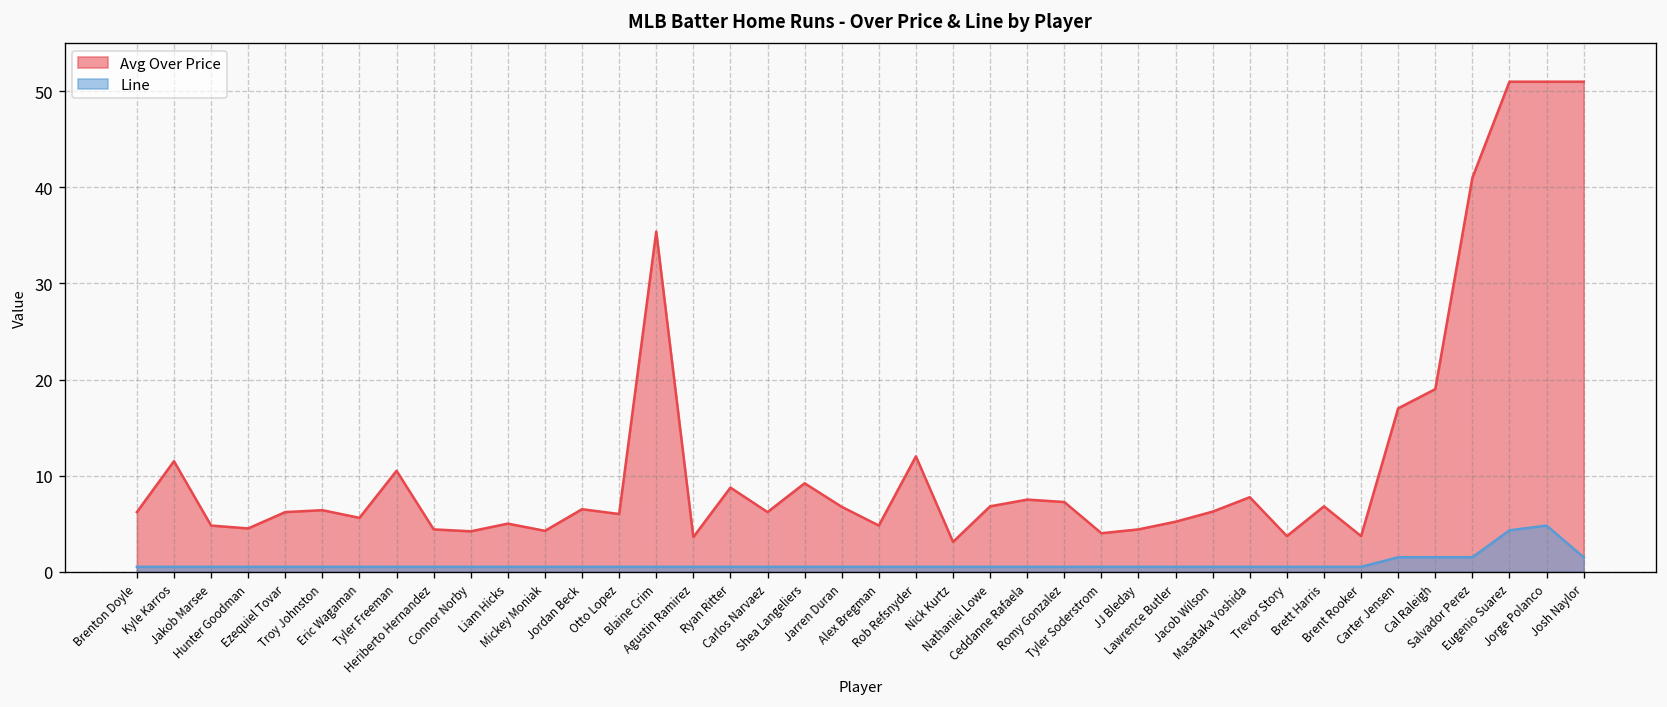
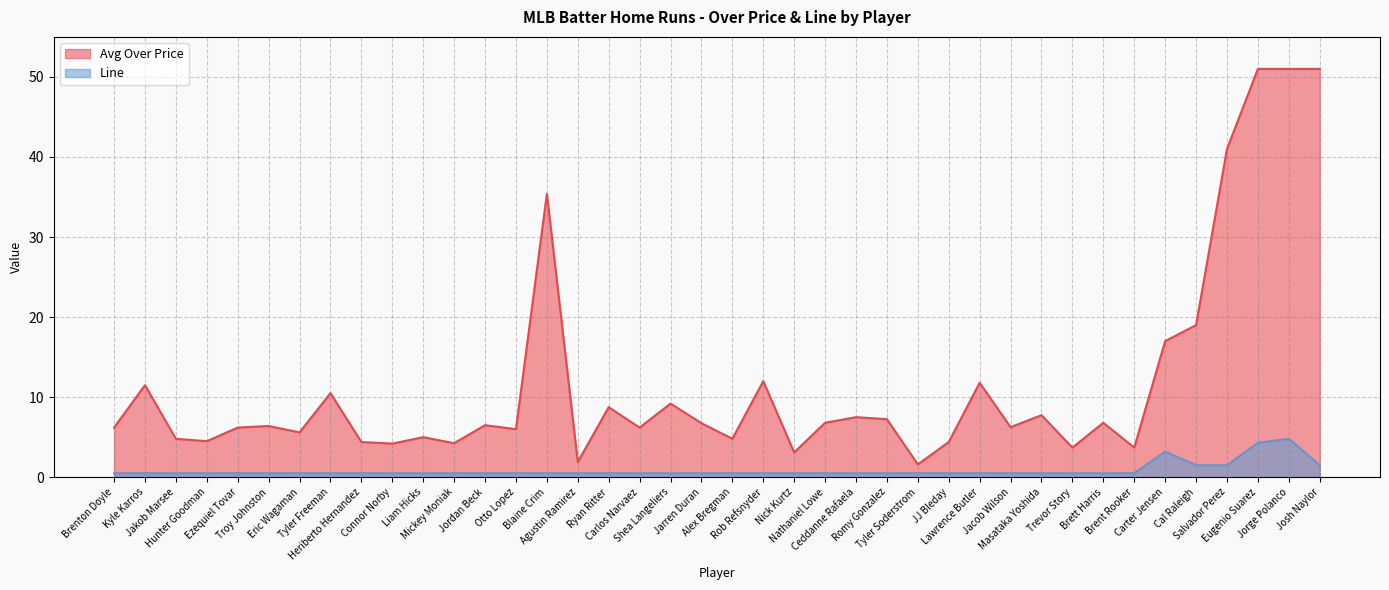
Avg Over Price, Agustin Ramirez: 4 -> 2
Avg Over Price, Tyler Soderstrom: 4 -> 2
Avg Over Price, Lawrence Butler: 5 -> 12
Line, Carter Jensen: 2 -> 3
